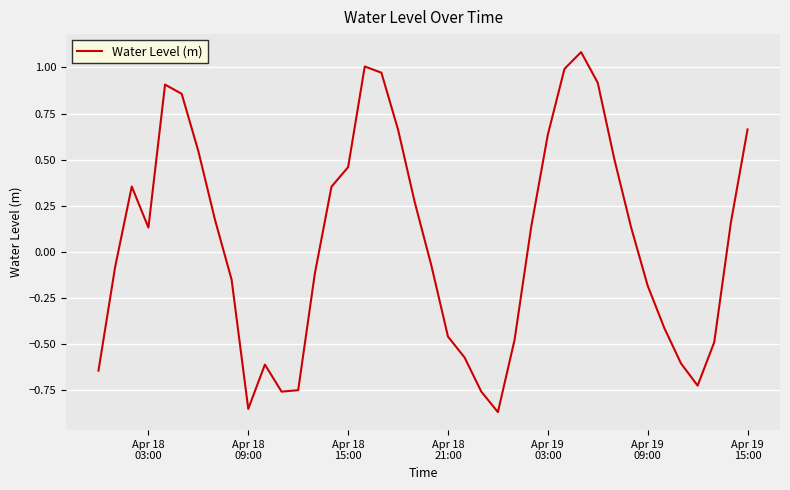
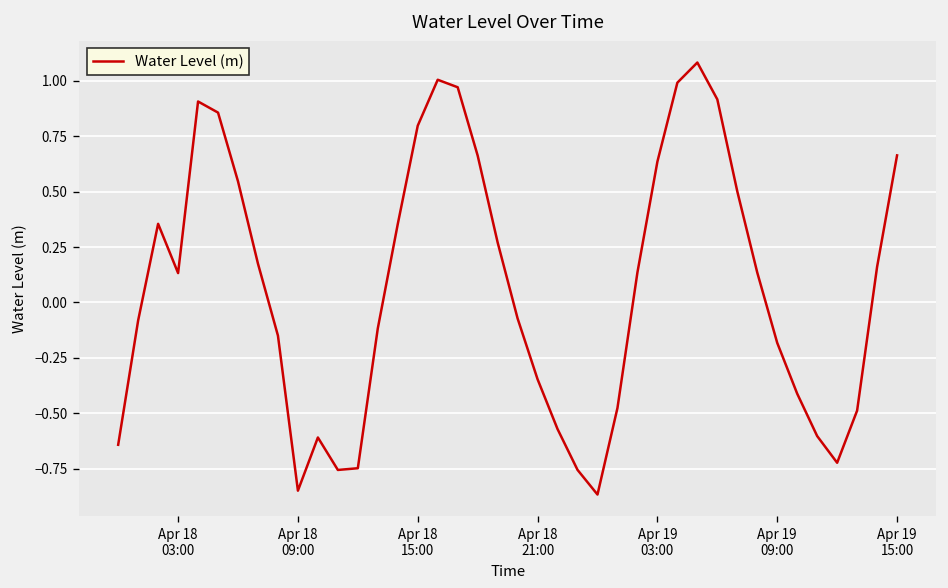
Apr 18 15:00: 0.46 -> 0.80
Apr 18 21:00: -0.46 -> -0.35
